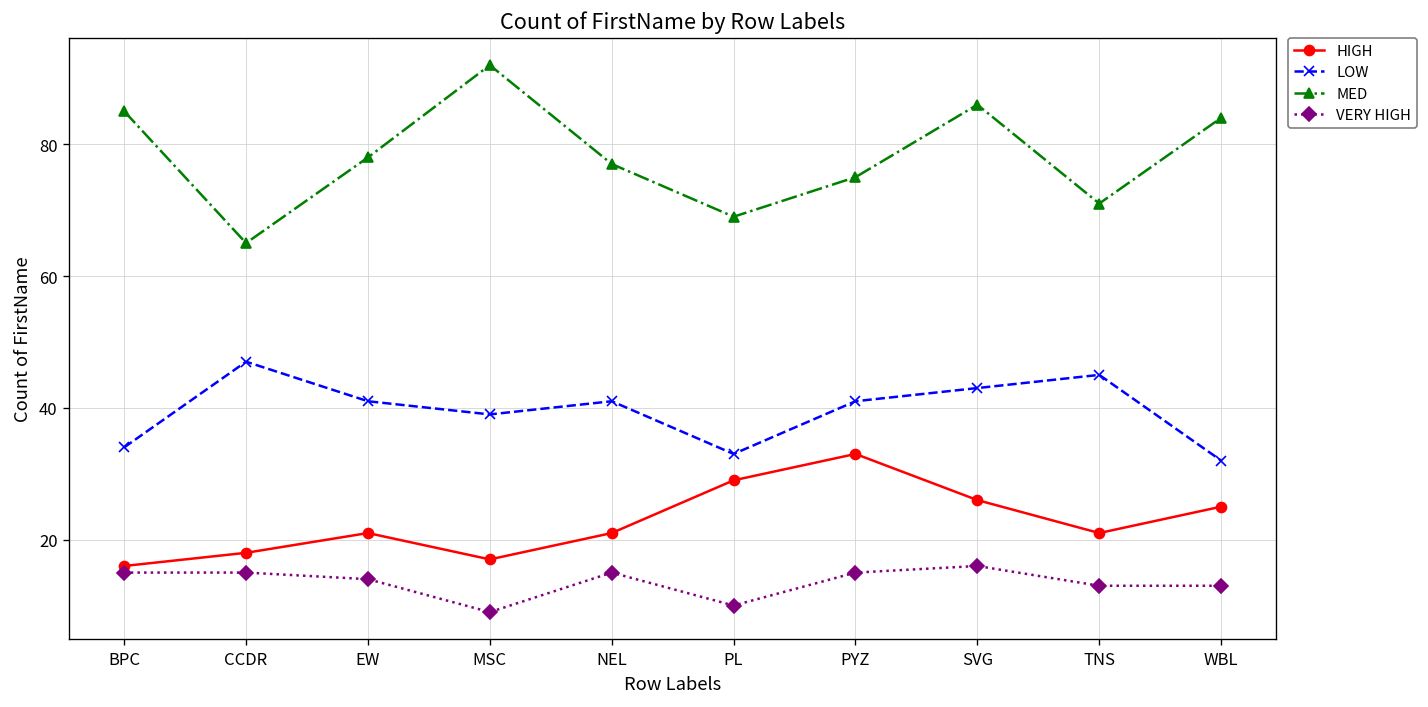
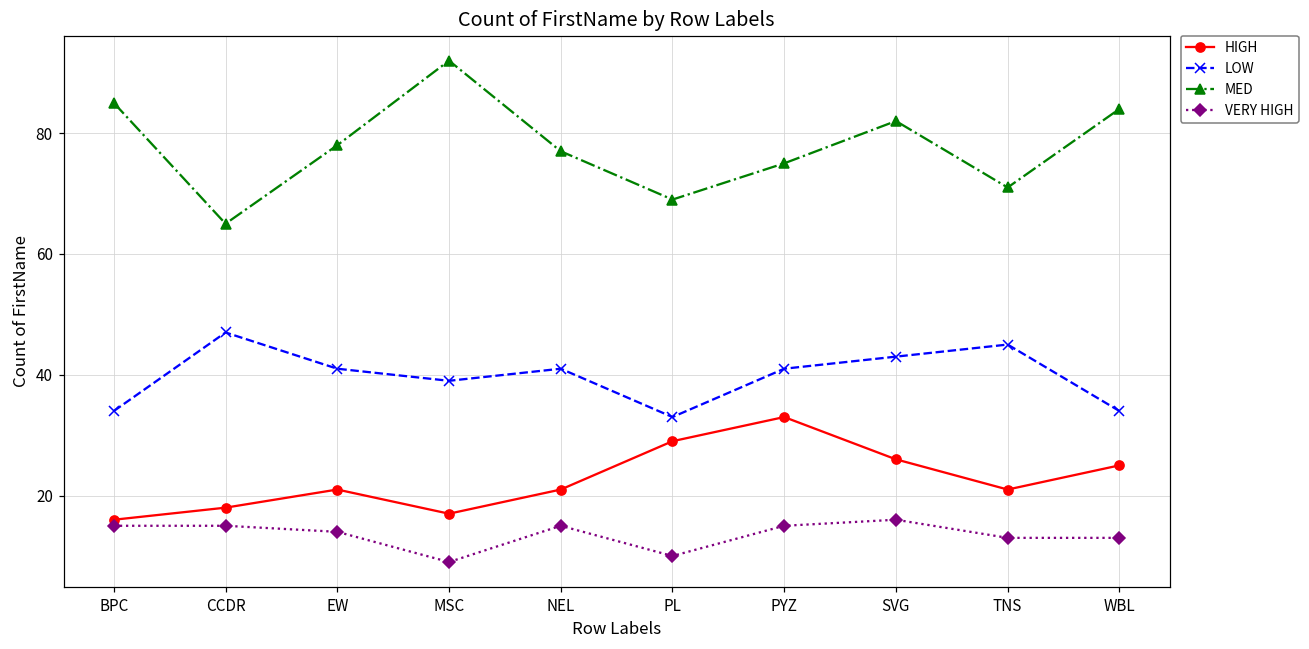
MED, SVG: 86 -> 82
LOW, WBL: 32 -> 34
